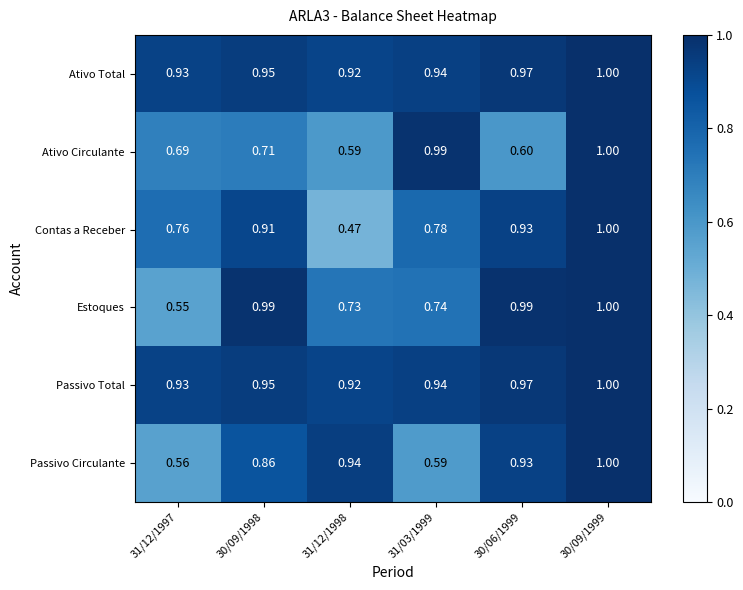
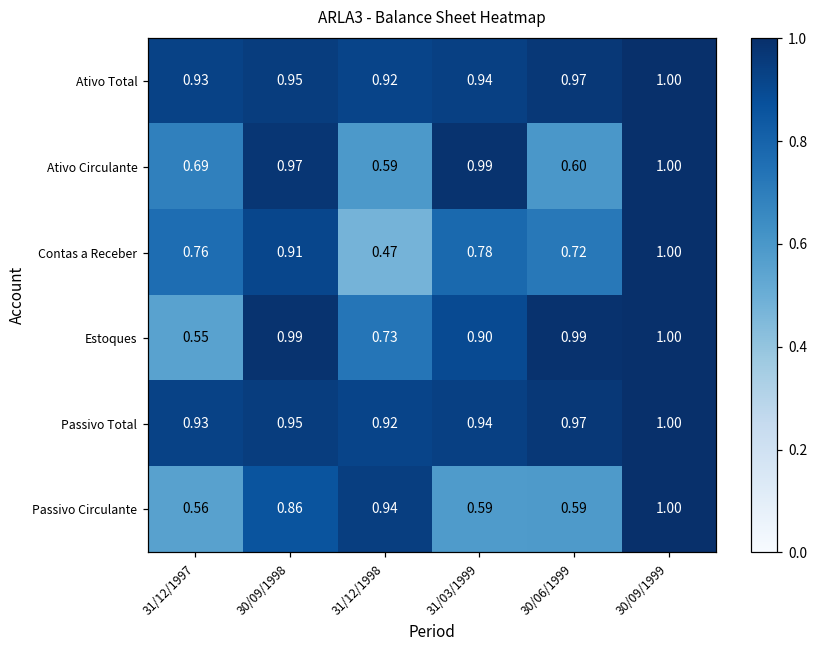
Ativo Circulante, 30/09/1998: 0.71 -> 0.97
Contas a Receber, 30/06/1999: 0.93 -> 0.72
Estoques, 31/03/1999: 0.74 -> 0.90
Passivo Circulante, 30/06/1999: 0.93 -> 0.59
